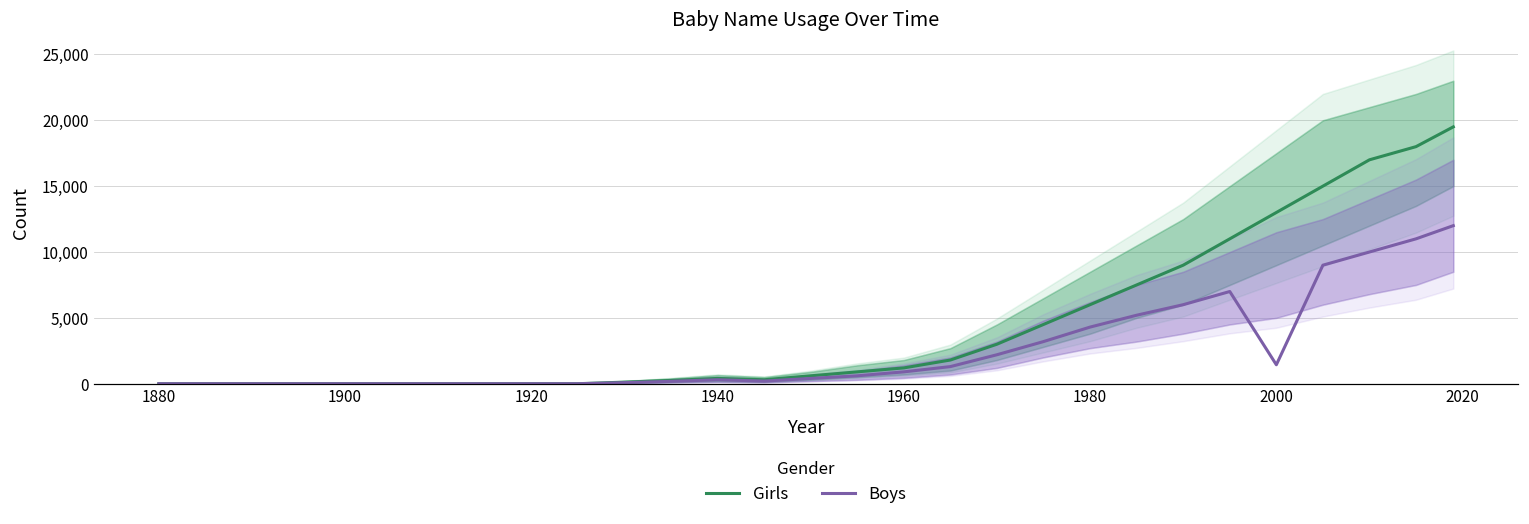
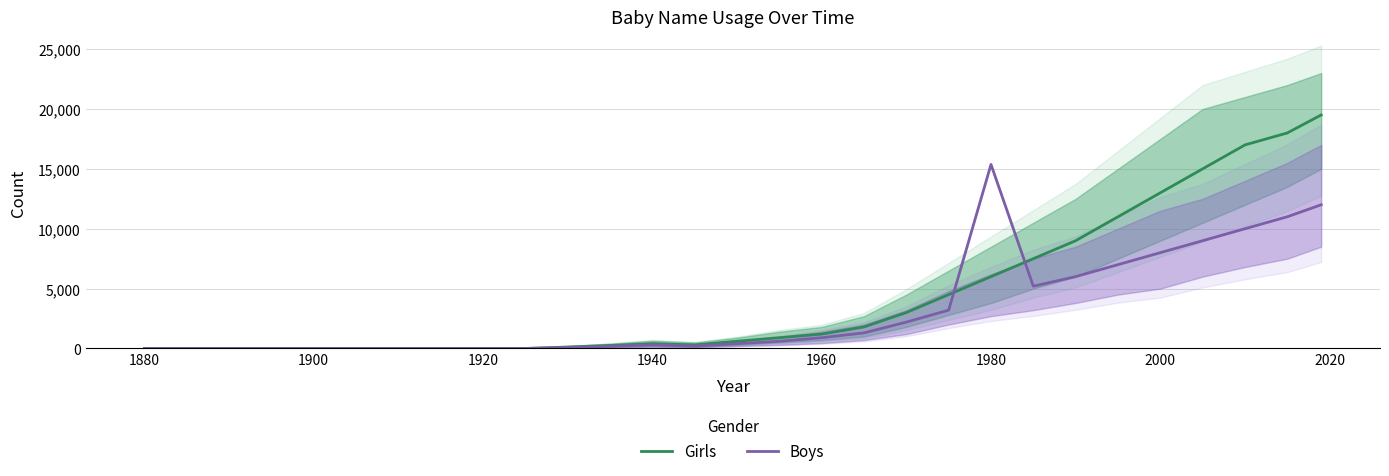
Boys, 1980: 4,300 -> 15,400
Boys, 2000: 1,400 -> 8,000
